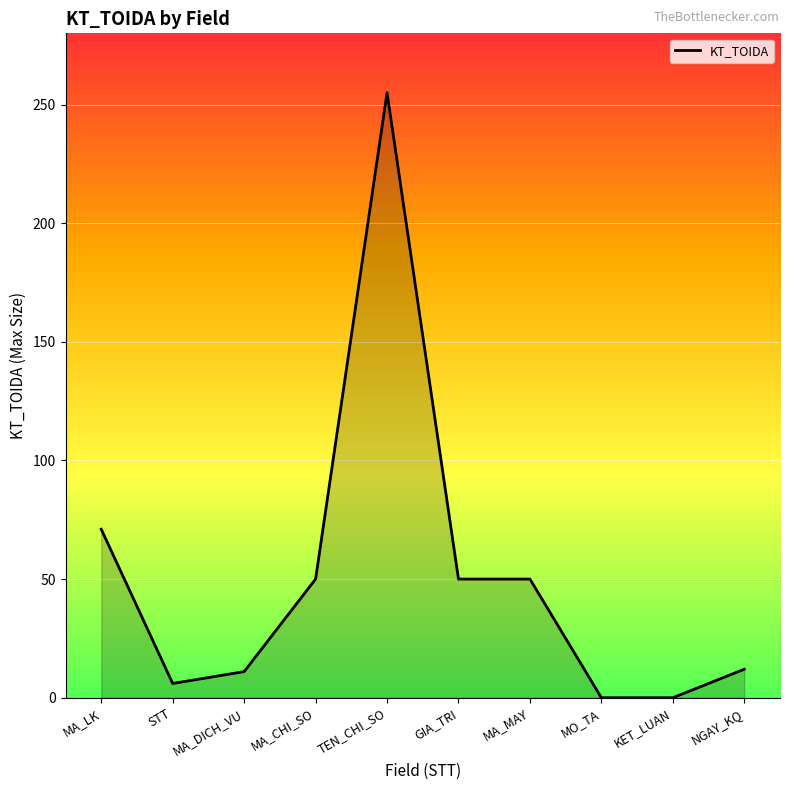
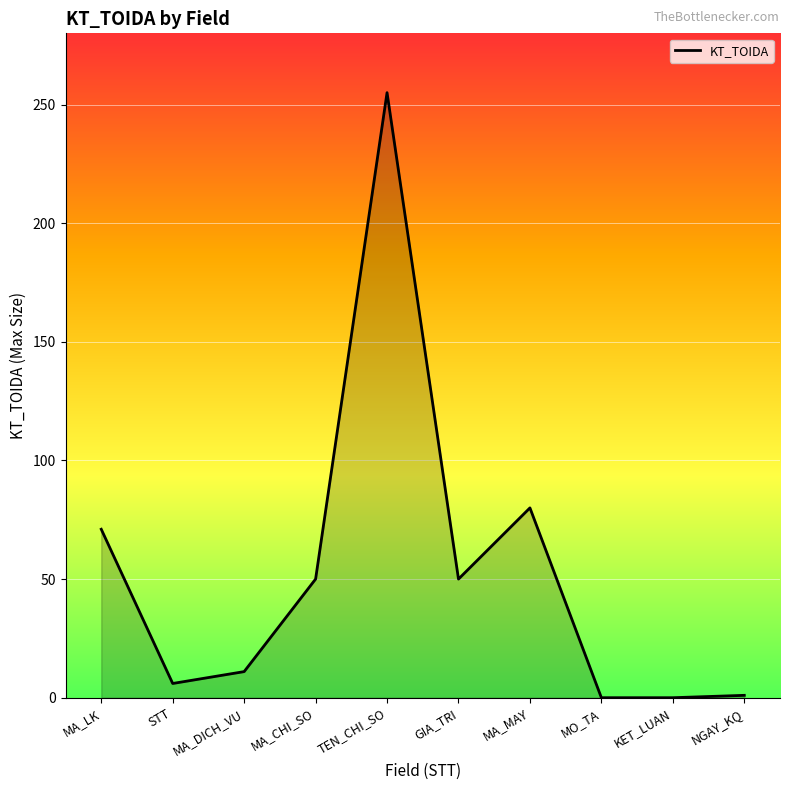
MA_MAY: 50 -> 80
NGAY_KQ: 12 -> 1
